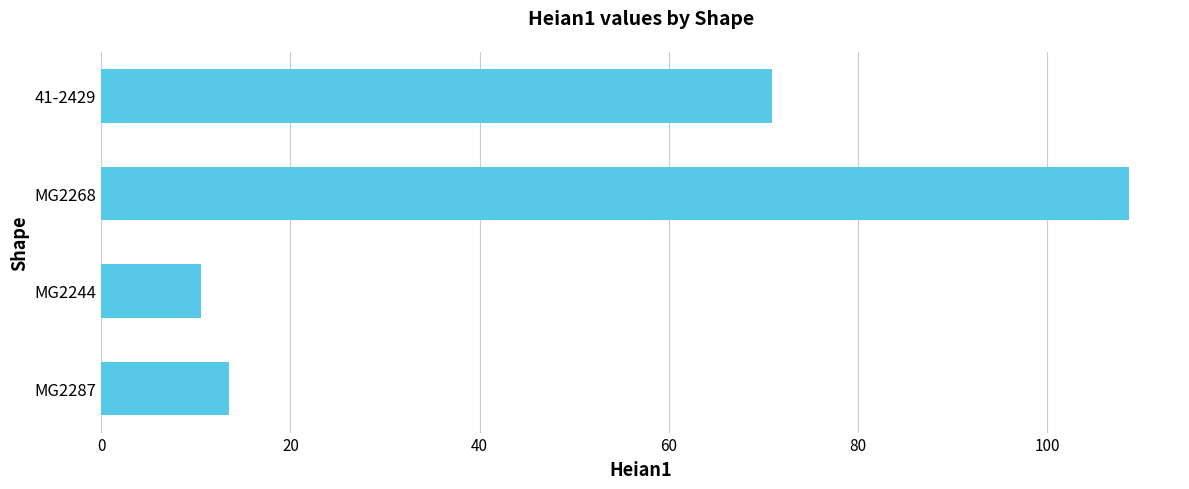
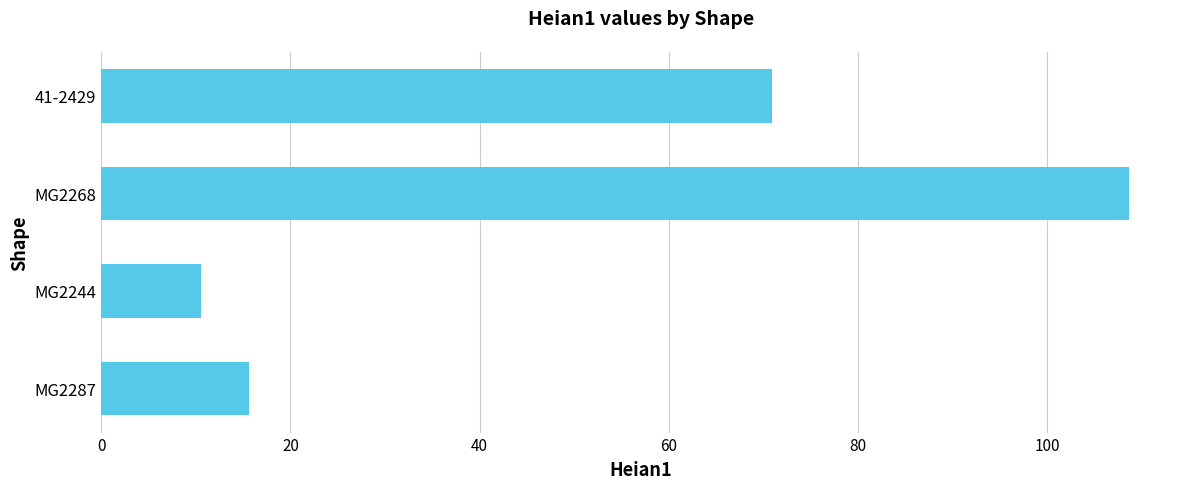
MG2287: 13 -> 16
